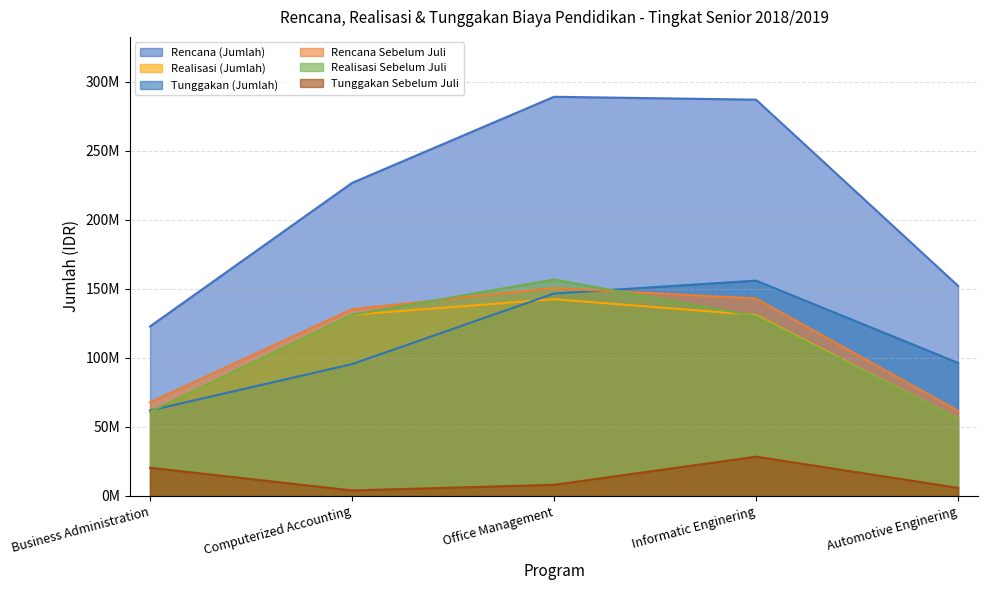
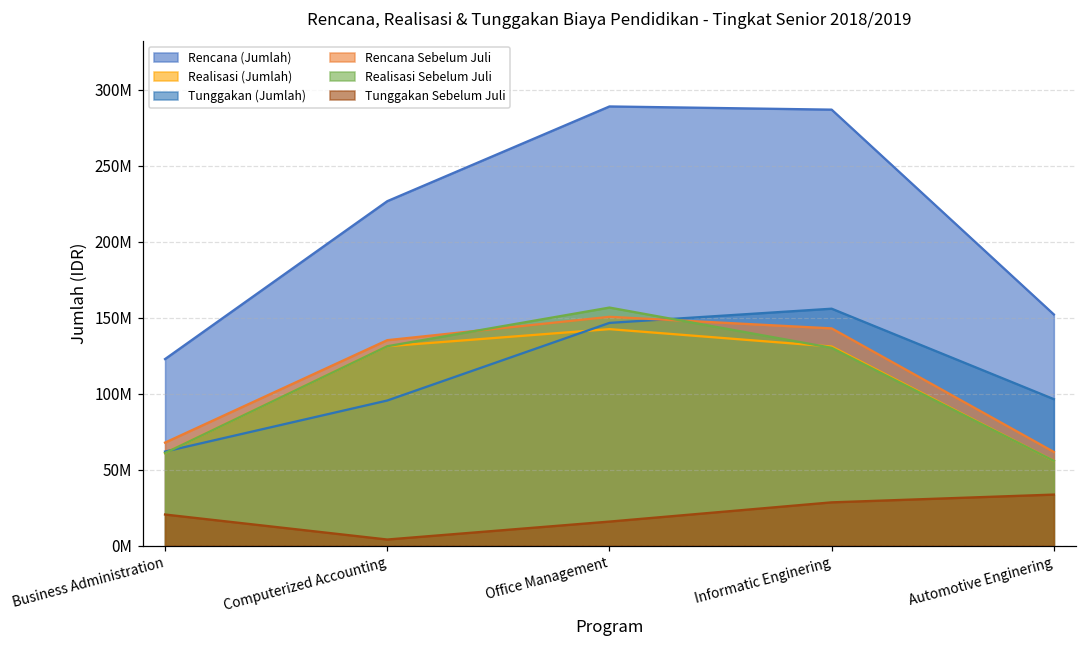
Tunggakan Sebelum Juli, Office Management: 8000000 -> 16000000
Tunggakan Sebelum Juli, Automotive Enginering: 6000000 -> 34000000
